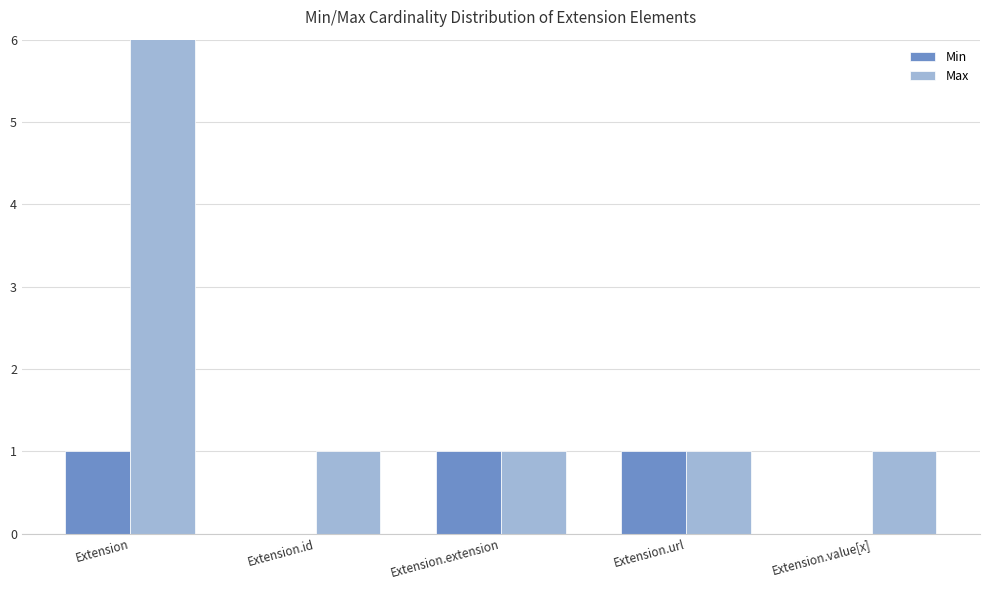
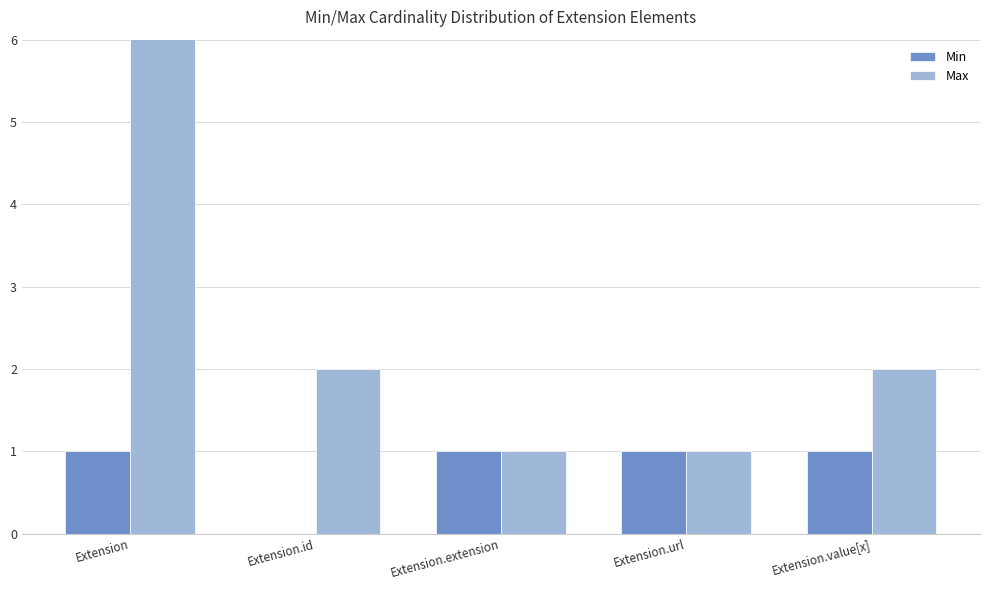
Max, Extension.id: 1 -> 2
Min, Extension.value[x]: 0 -> 1
Max, Extension.value[x]: 1 -> 2
